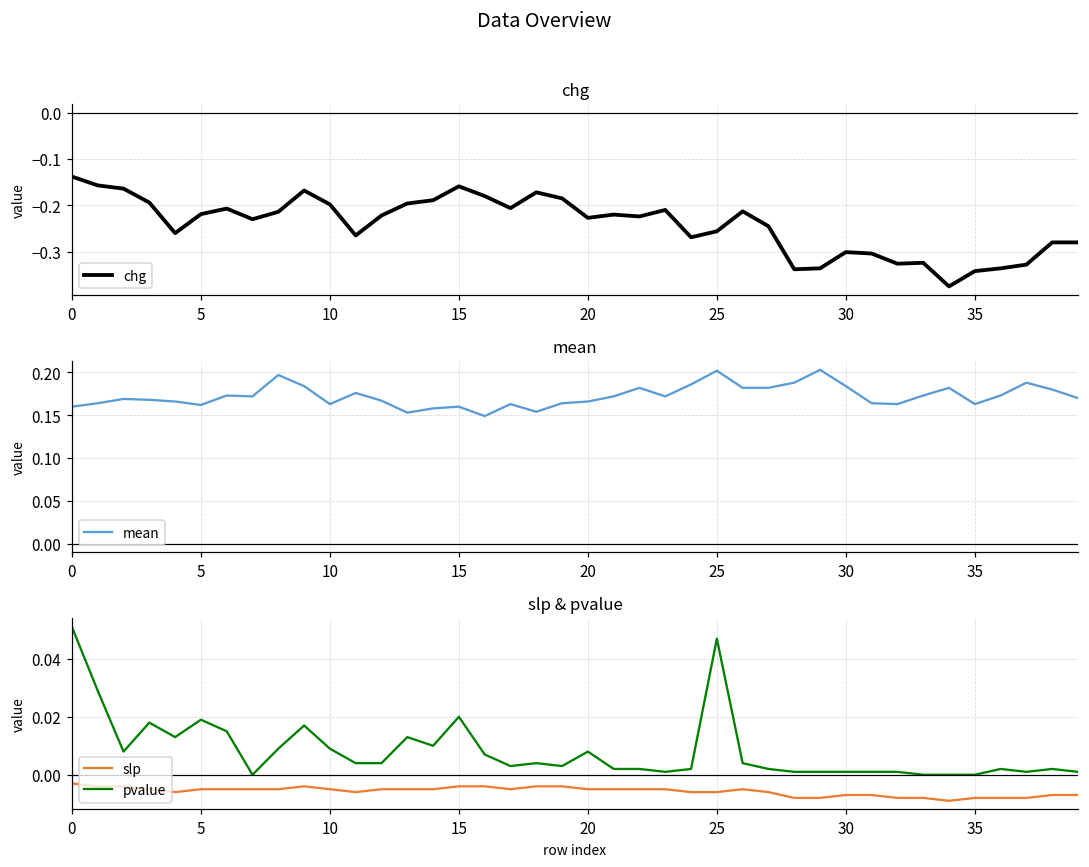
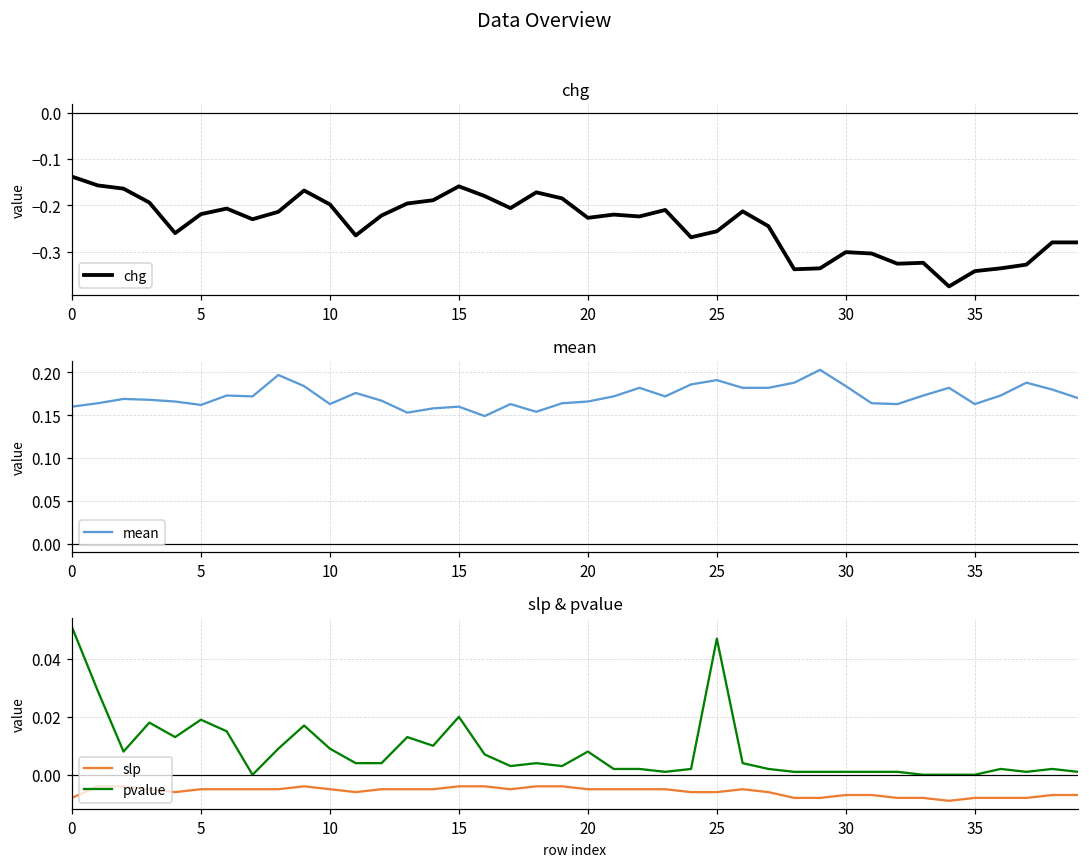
mean, 25: 0.20 -> 0.19
slp & pvalue, slp, 0: -0.003 -> -0.008
